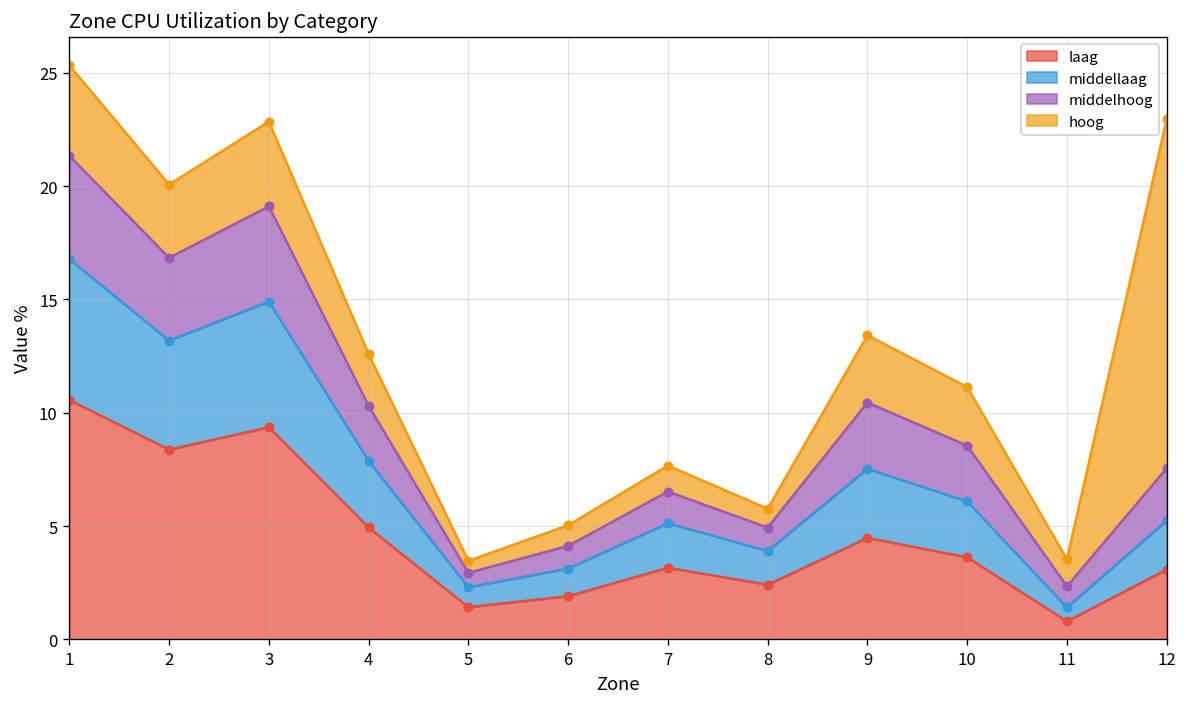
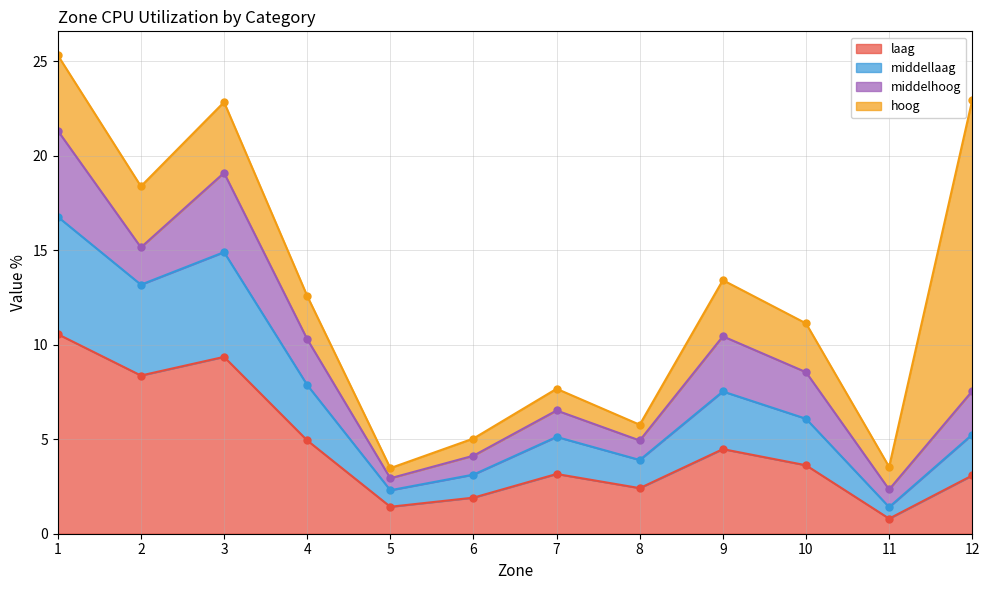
middelhoog, 2: 3.7 -> 2.0
